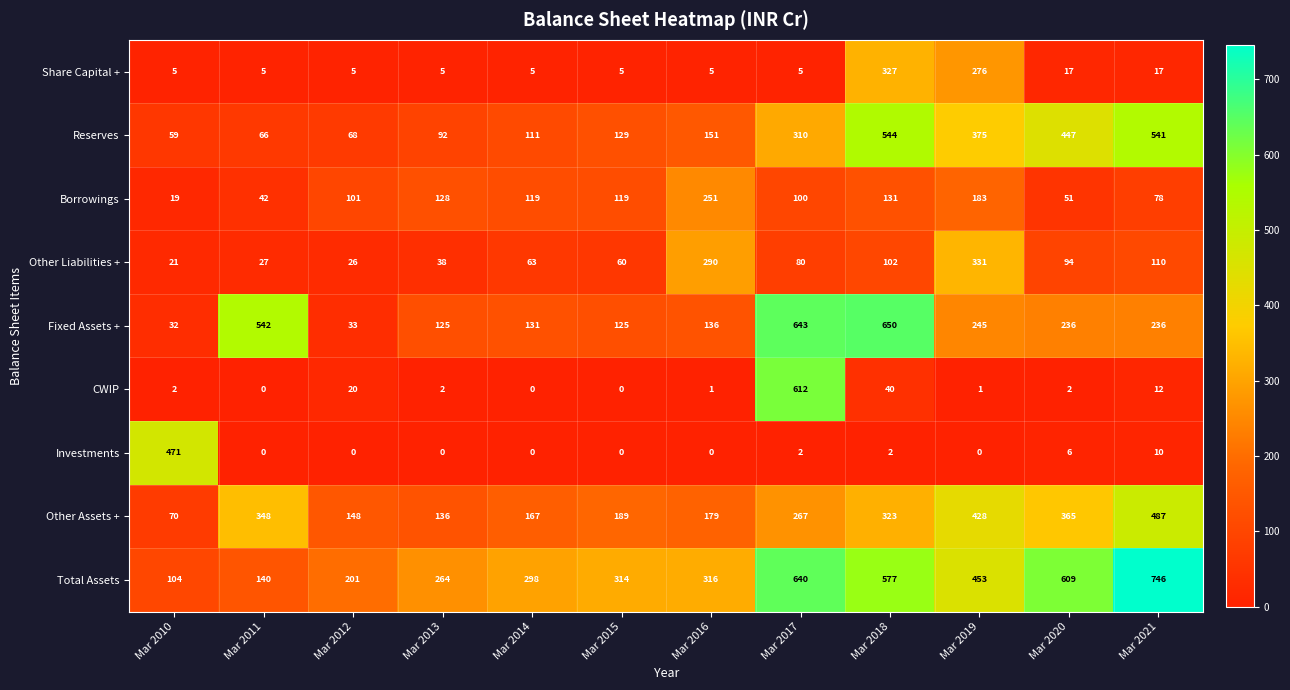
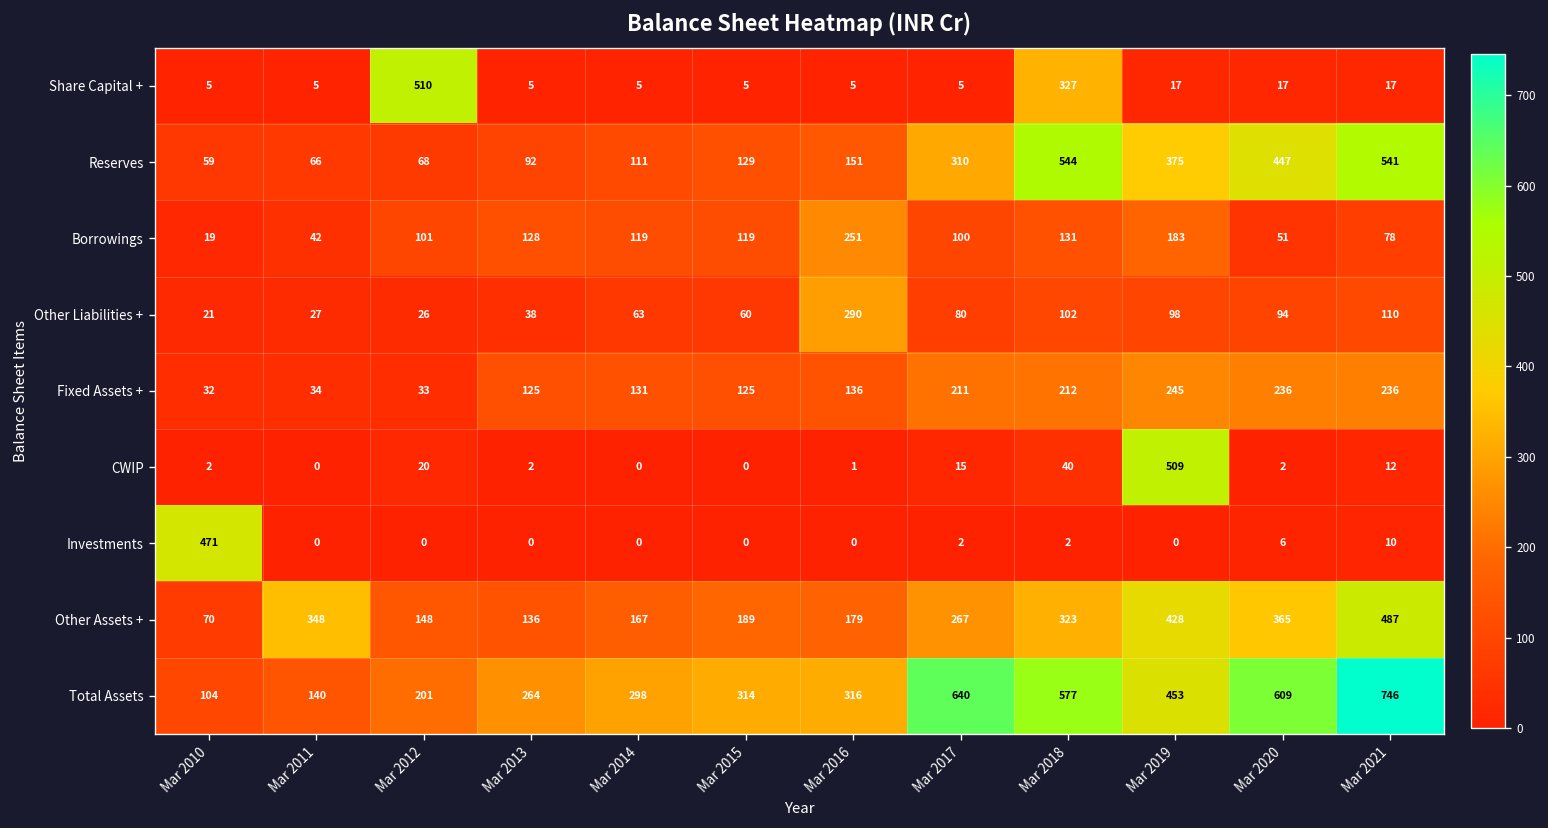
Share Capital +, Mar 2012: 5 -> 510
Share Capital +, Mar 2019: 276 -> 17
Other Liabilities +, Mar 2019: 331 -> 98
Fixed Assets +, Mar 2011: 542 -> 34
Fixed Assets +, Mar 2017: 643 -> 211
Fixed Assets +, Mar 2018: 650 -> 212
CWIP, Mar 2017: 612 -> 15
CWIP, Mar 2019: 1 -> 509
